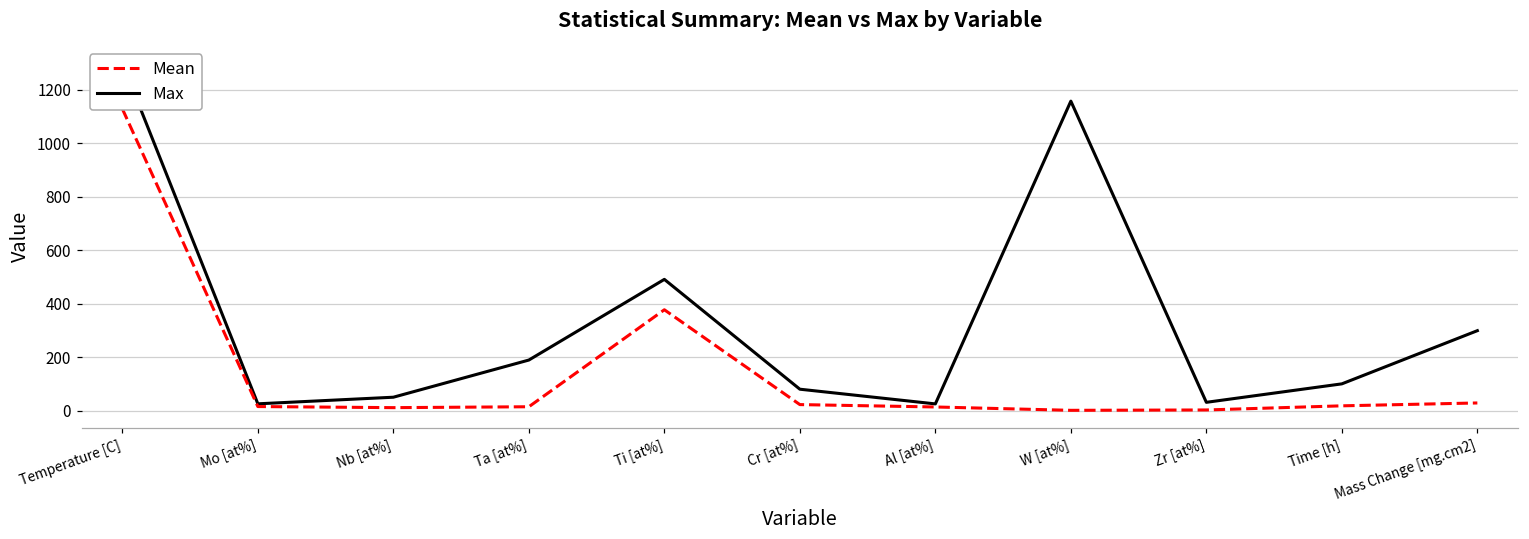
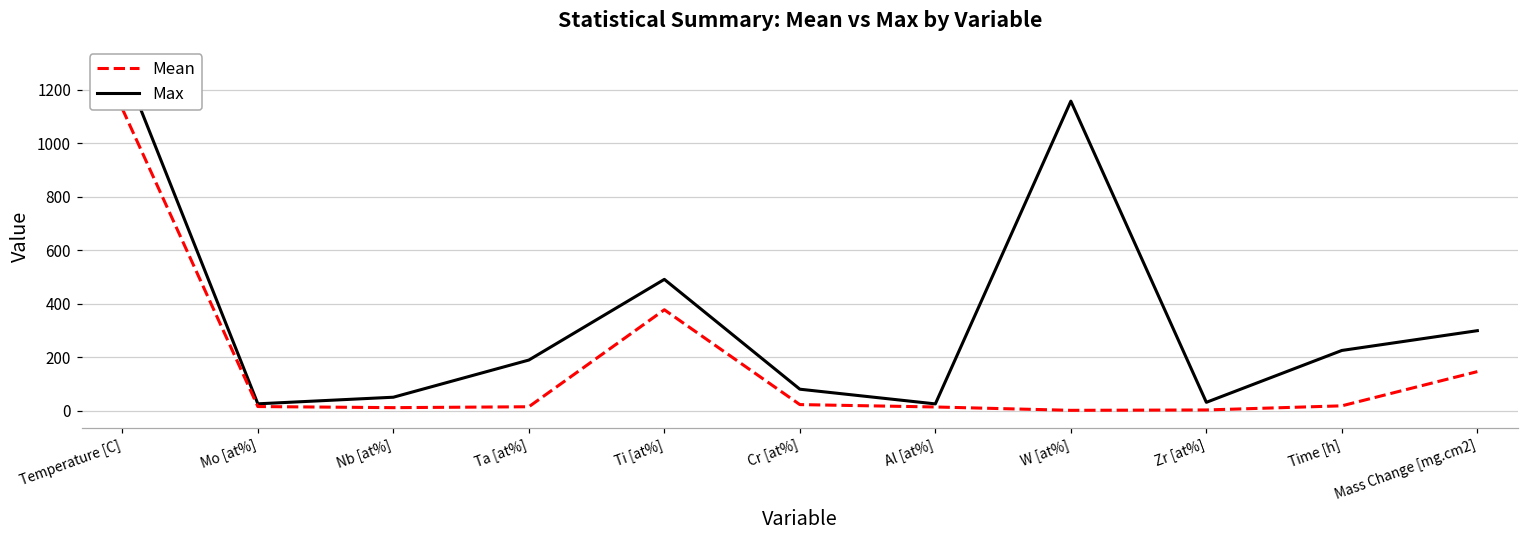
Max, Time [h]: 100 -> 230
Mean, Mass Change [mg.cm2]: 30 -> 150
